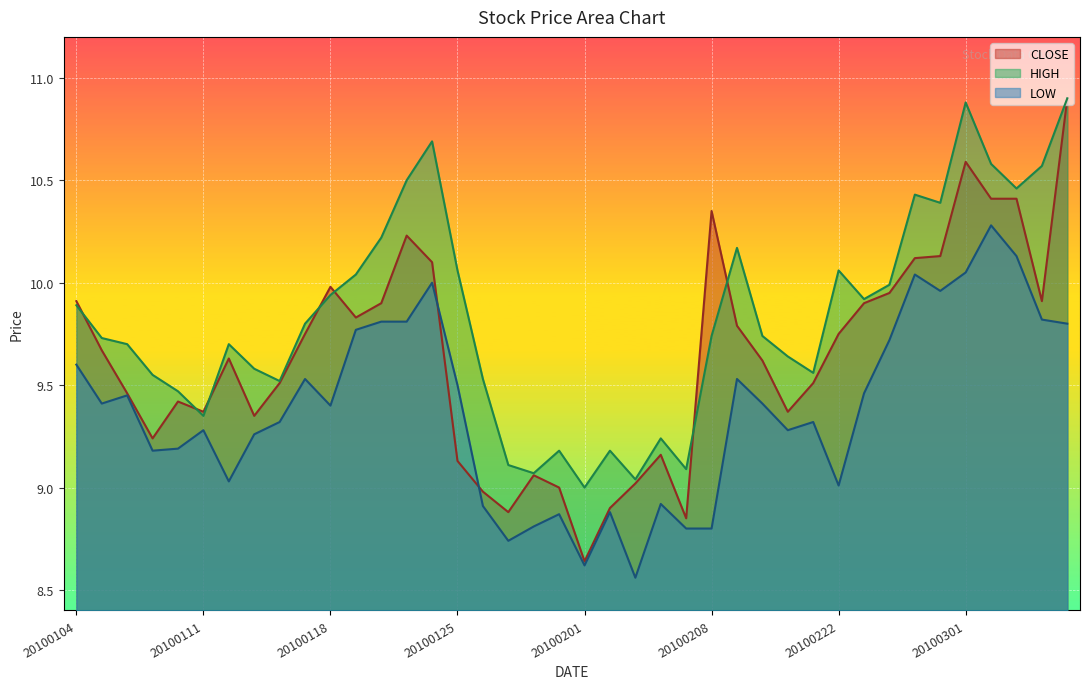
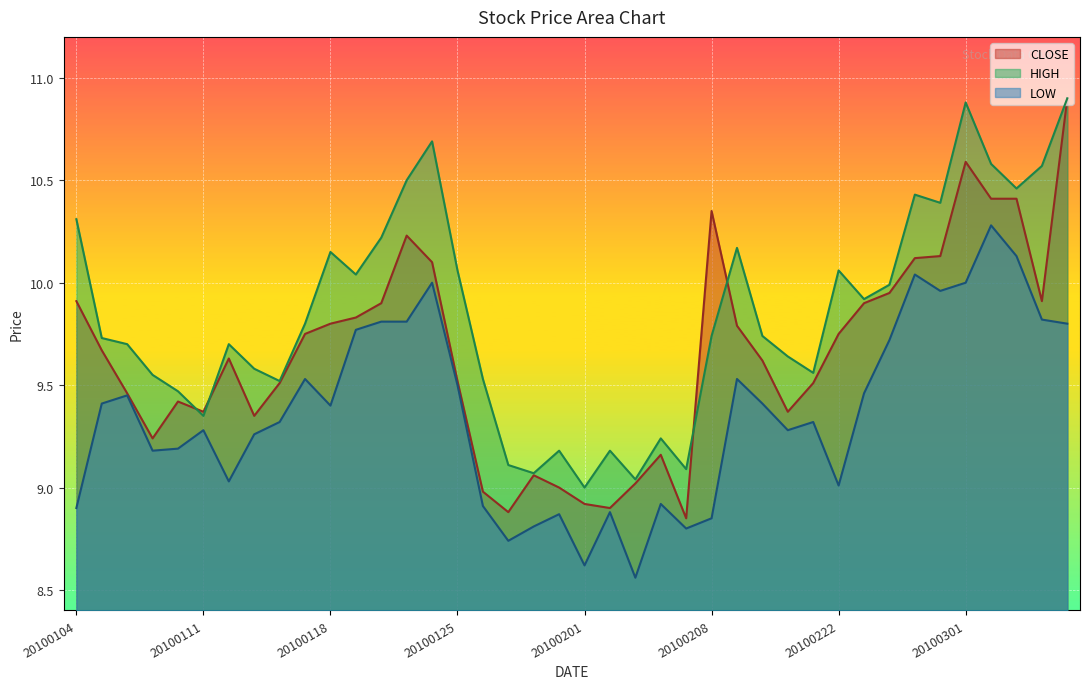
HIGH, 20100104: 9.89 -> 10.31
LOW, 20100104: 9.6 -> 8.9
CLOSE, 20100118: 9.98 -> 9.80
HIGH, 20100118: 9.94 -> 10.15
CLOSE, 20100125: 9.13 -> 9.52
CLOSE, 20100201: 8.64 -> 8.92
LOW, 20100208: 8.80 -> 8.85
LOW, 20100301: 10.05 -> 10.00
